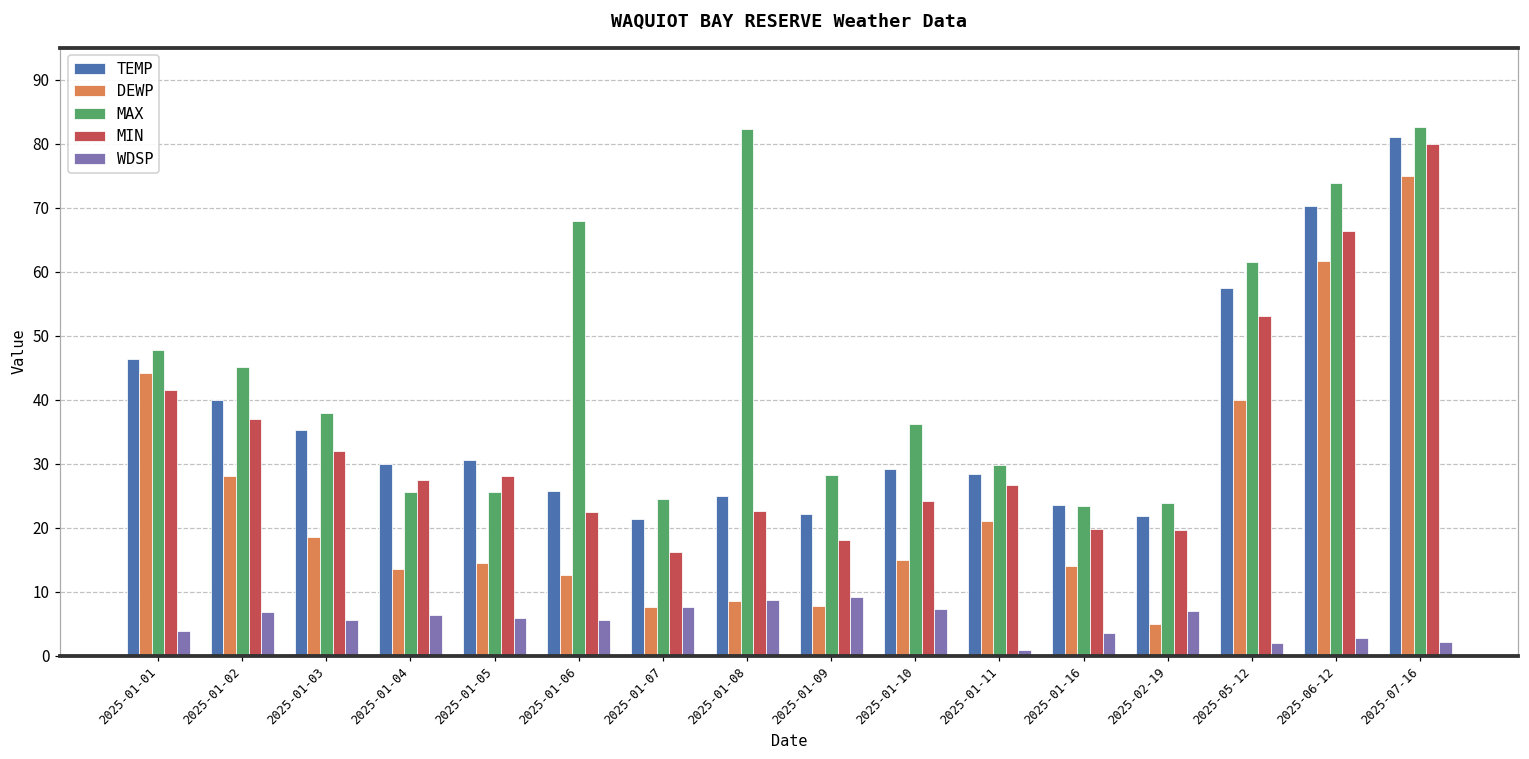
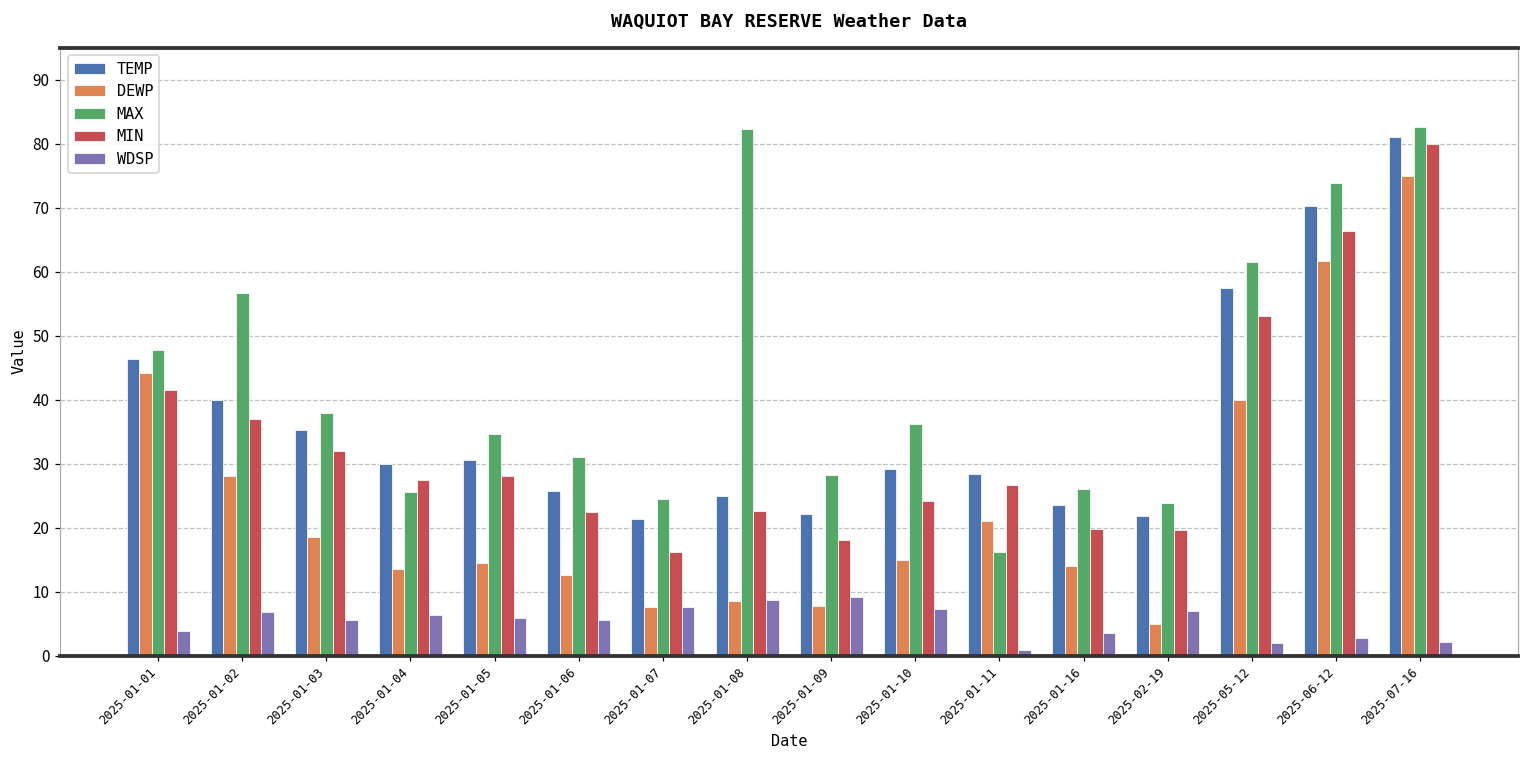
MAX, 2025-01-02: 45 -> 57
MAX, 2025-01-05: 26 -> 35
MAX, 2025-01-06: 68 -> 31
MAX, 2025-01-11: 30 -> 16
MAX, 2025-01-16: 23 -> 26
